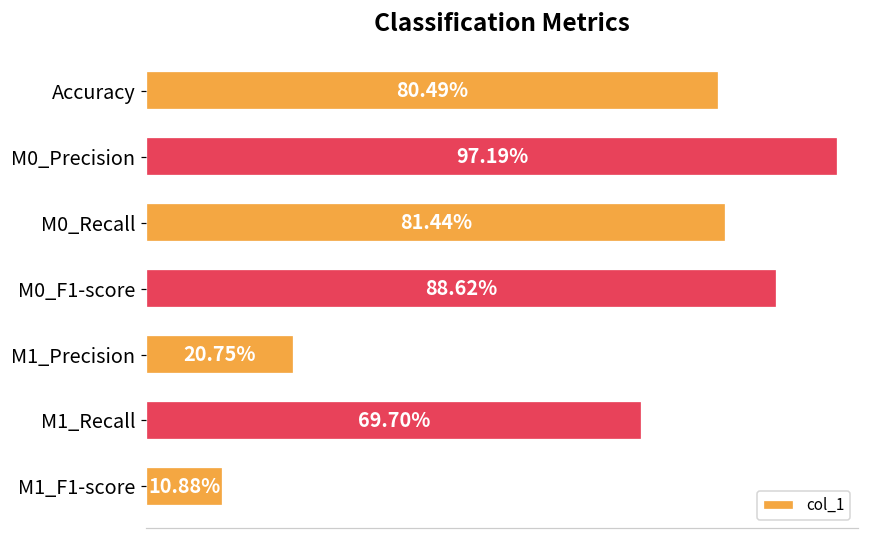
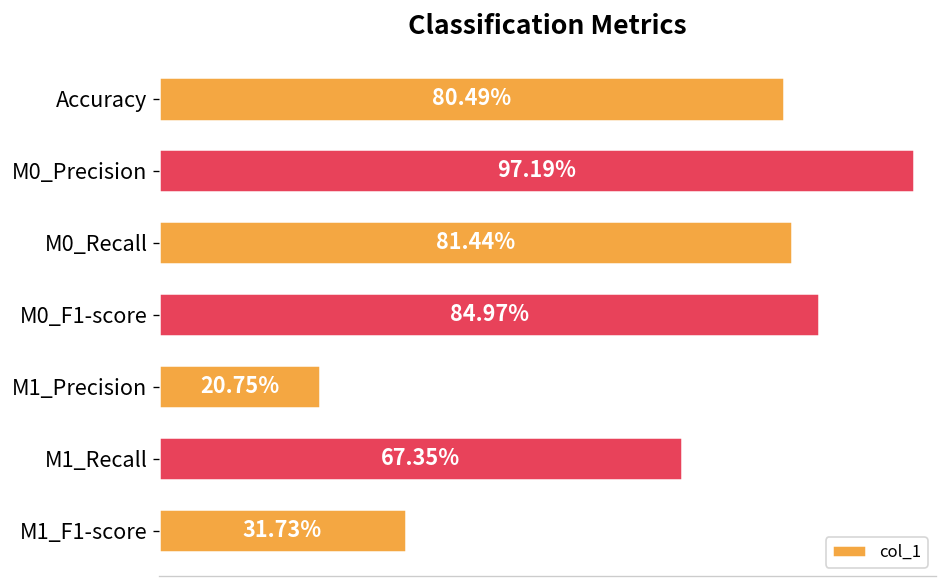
M0_F1-score: 88.62% -> 84.97%
M1_Recall: 69.70% -> 67.35%
M1_F1-score: 10.88% -> 31.73%
